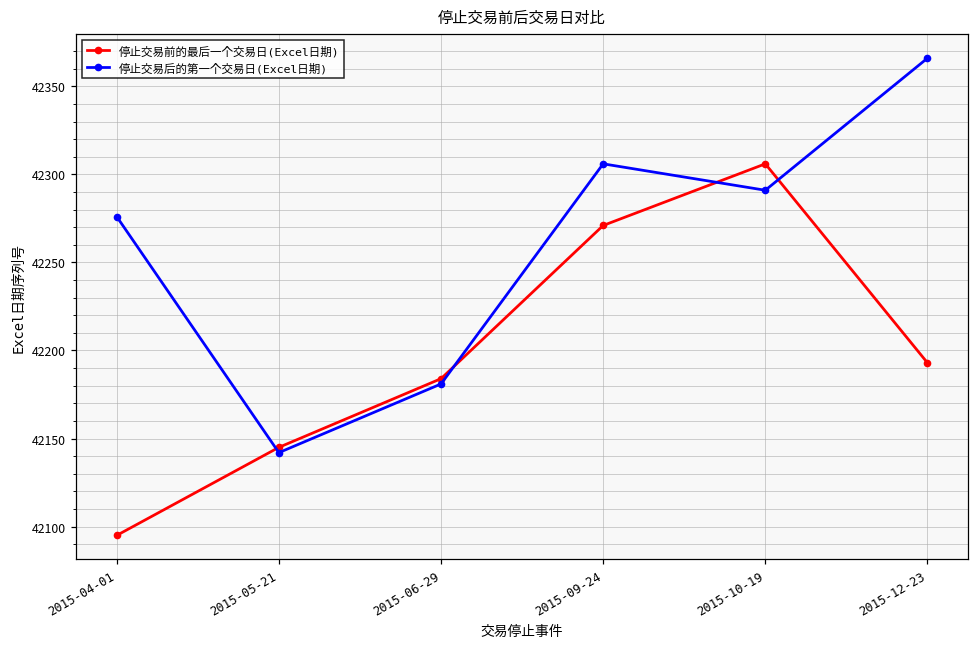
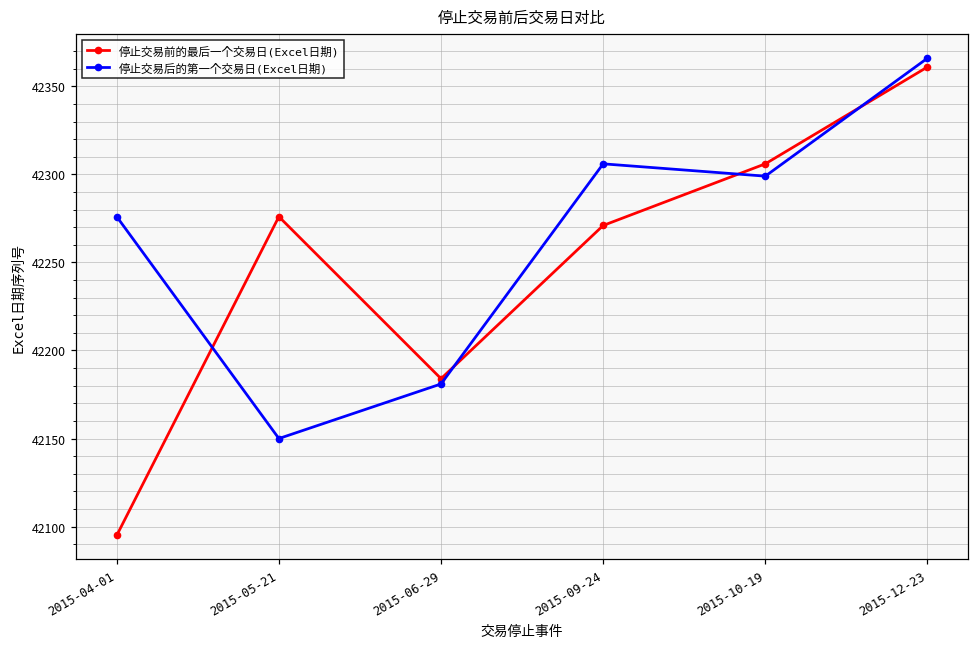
停止交易前的最后一个交易日(Excel日期), 2015-05-21: 42145 -> 42276
停止交易后的第一个交易日(Excel日期), 2015-05-21: 42142 -> 42150
停止交易后的第一个交易日(Excel日期), 2015-10-19: 42291 -> 42299
停止交易前的最后一个交易日(Excel日期), 2015-12-23: 42193 -> 42361
